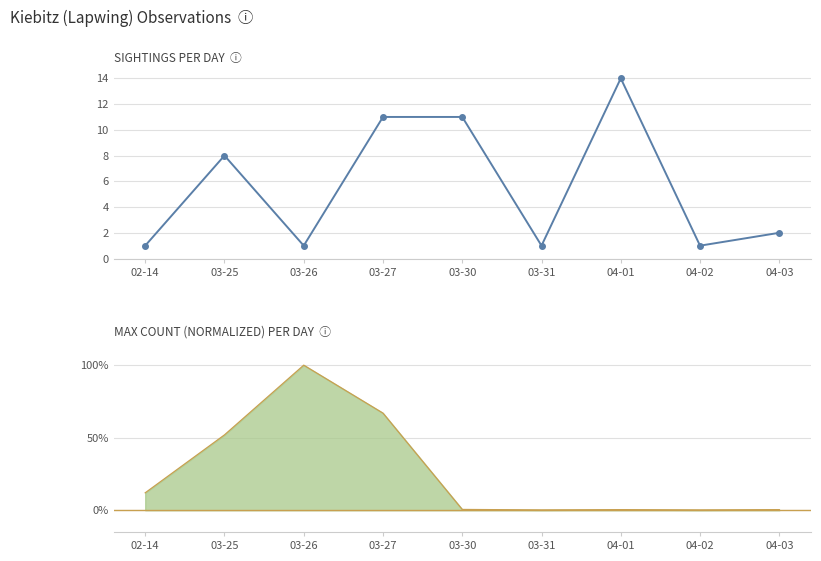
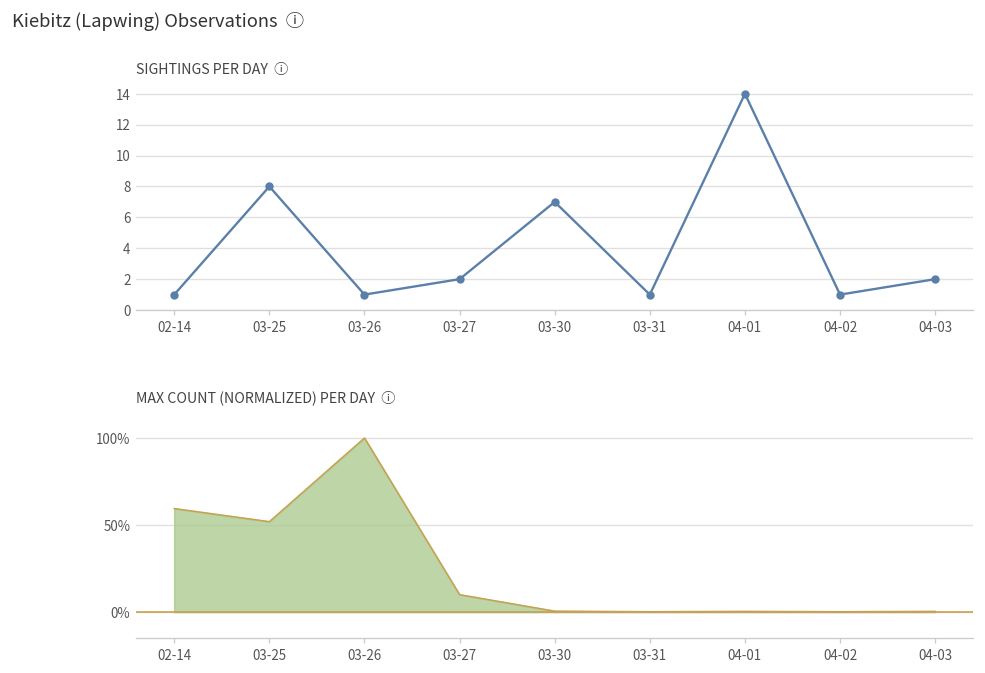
SIGHTINGS PER DAY ⓘ, 03-27: 11 -> 2
SIGHTINGS PER DAY ⓘ, 03-30: 11 -> 7
MAX COUNT (NORMALIZED) PER DAY ⓘ, 02-14: 12% -> 59%
MAX COUNT (NORMALIZED) PER DAY ⓘ, 03-27: 67% -> 10%
